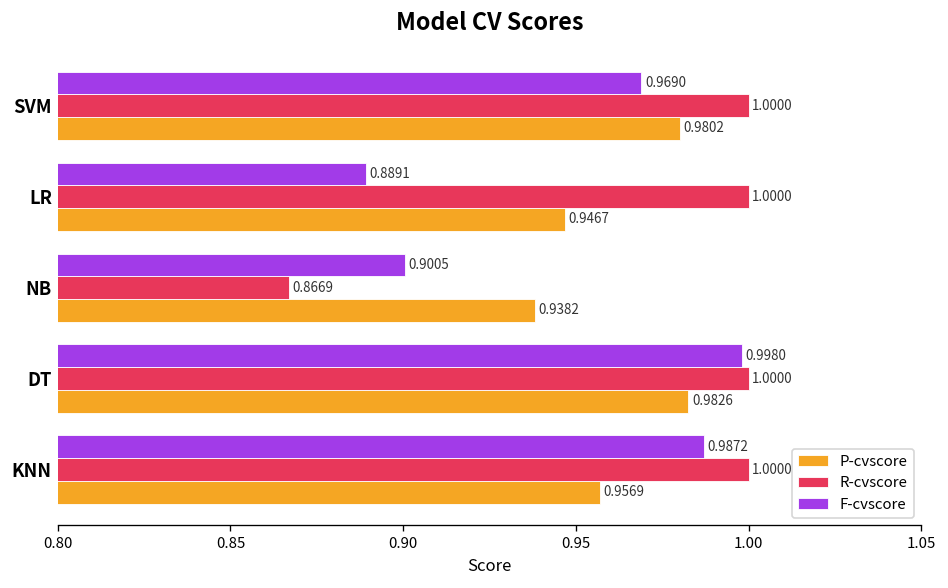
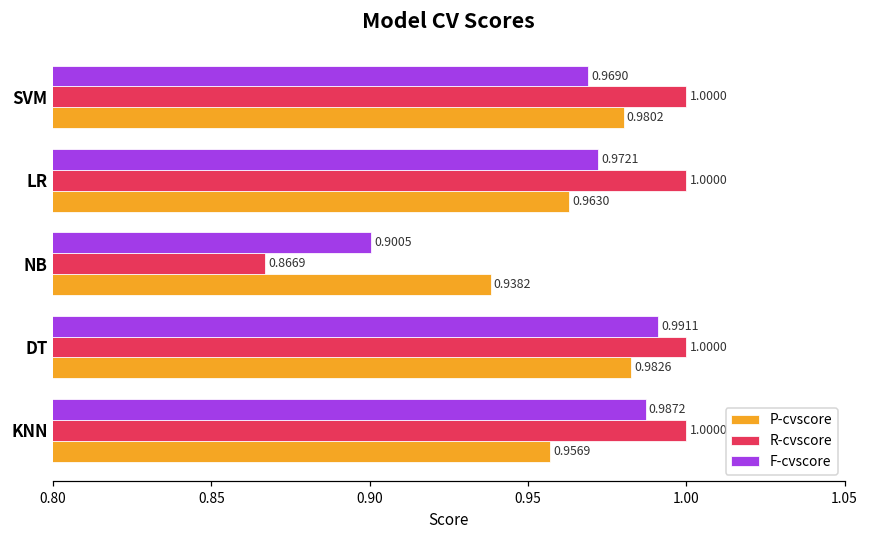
F-cvscore, LR: 0.8891 -> 0.9721
P-cvscore, LR: 0.9467 -> 0.9630
F-cvscore, DT: 0.9980 -> 0.9911
